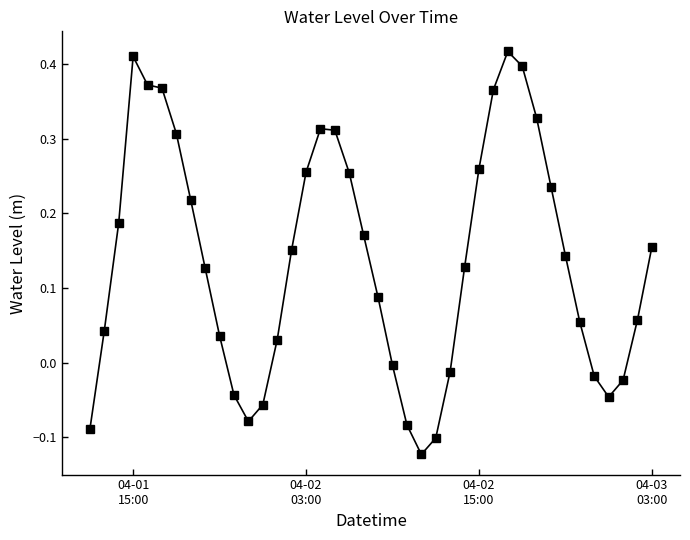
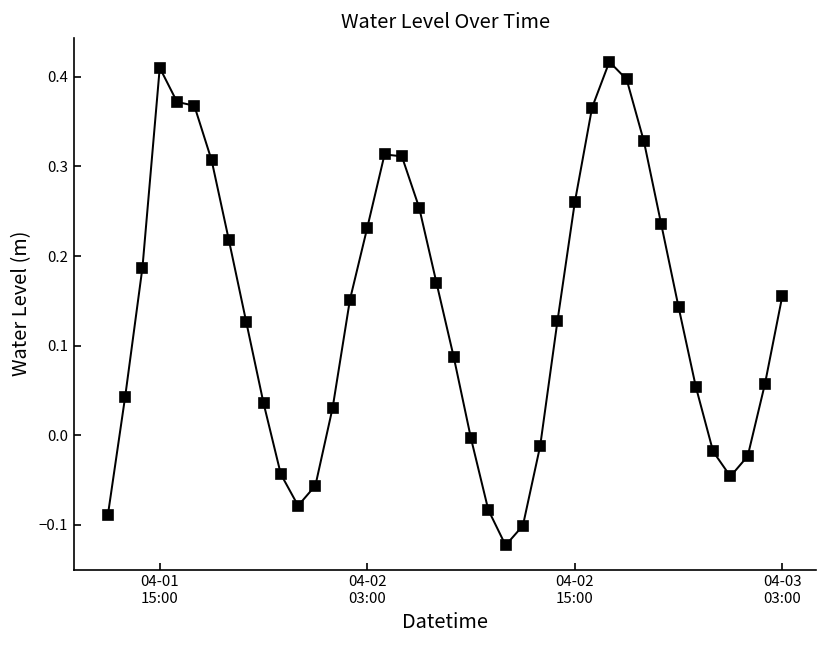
04-02 03:00: 0.26 -> 0.23
